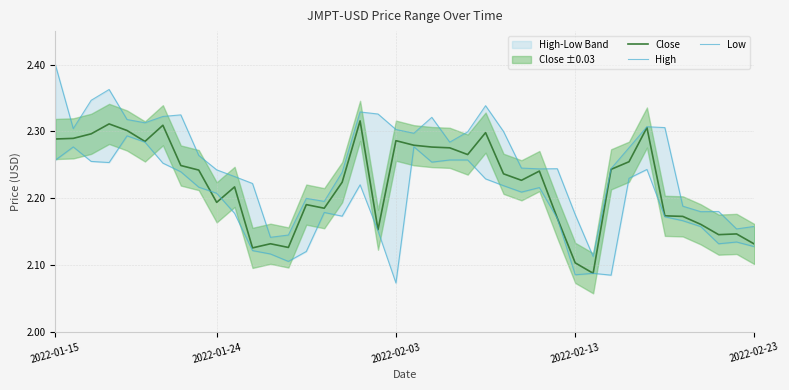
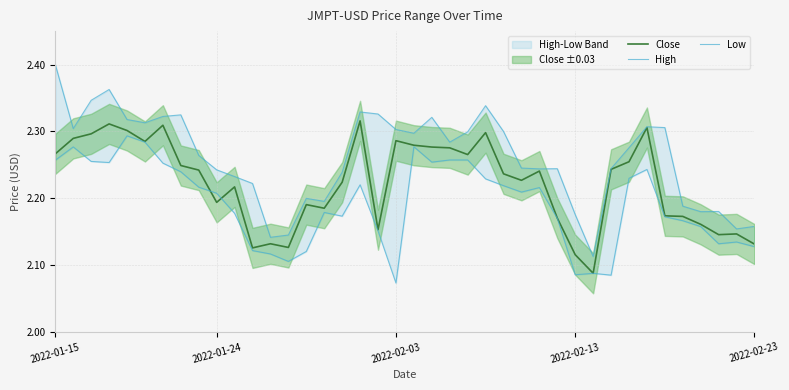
Close, 2022-01-15: 2.29 -> 2.27
Close, 2022-02-13: 2.10 -> 2.12
